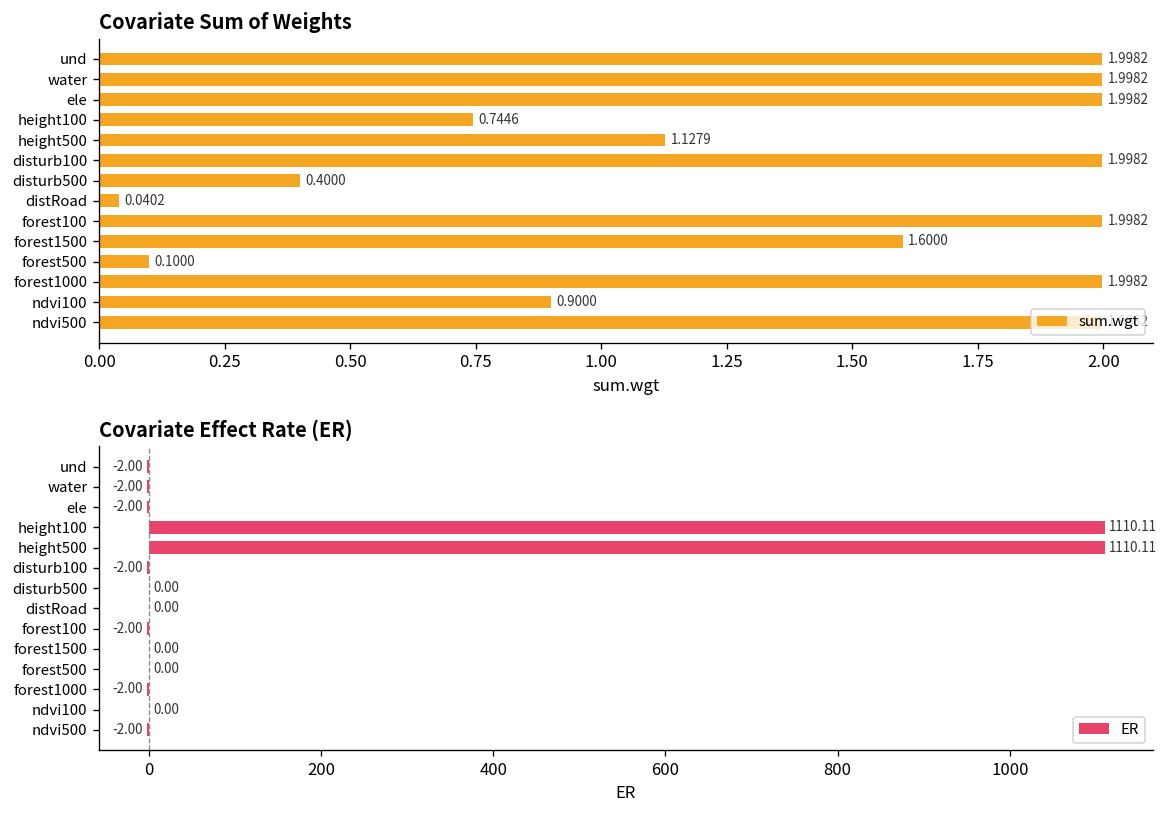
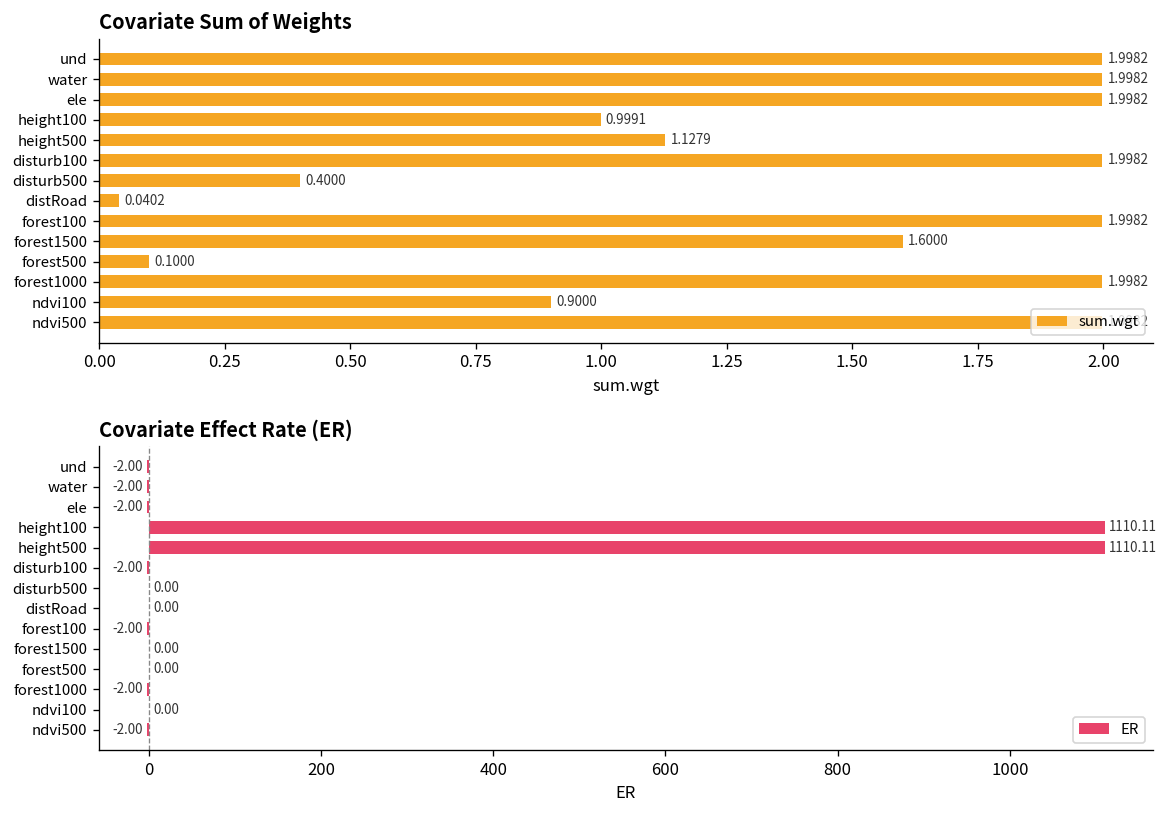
Covariate Sum of Weights, height100: 0.7446 -> 0.9991
